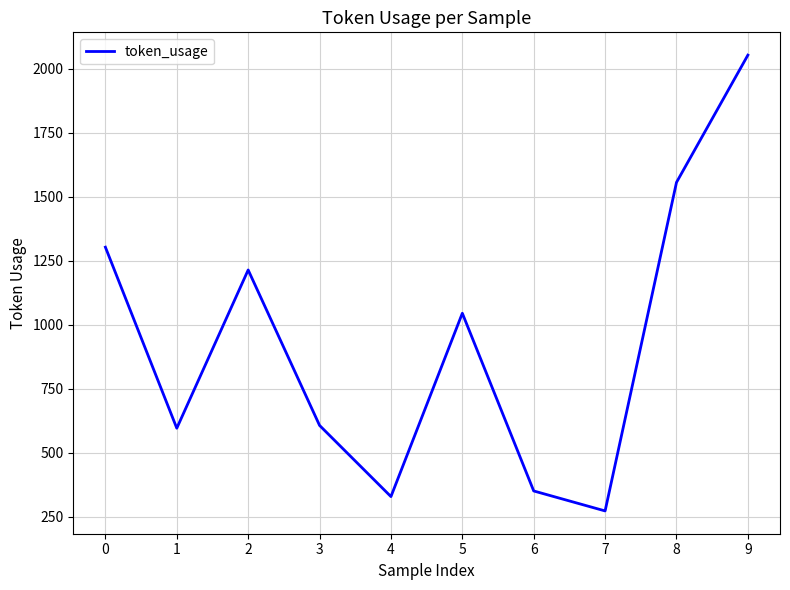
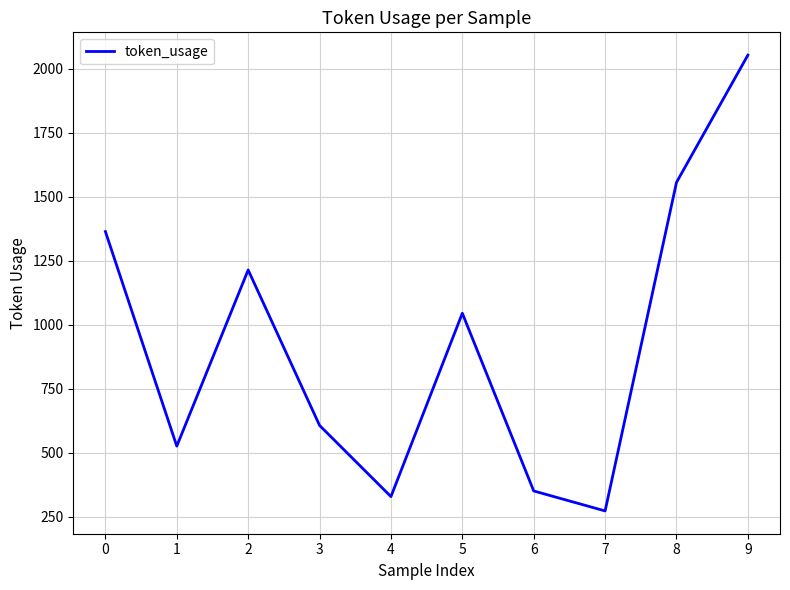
0: 1300 -> 1360
1: 600 -> 530
